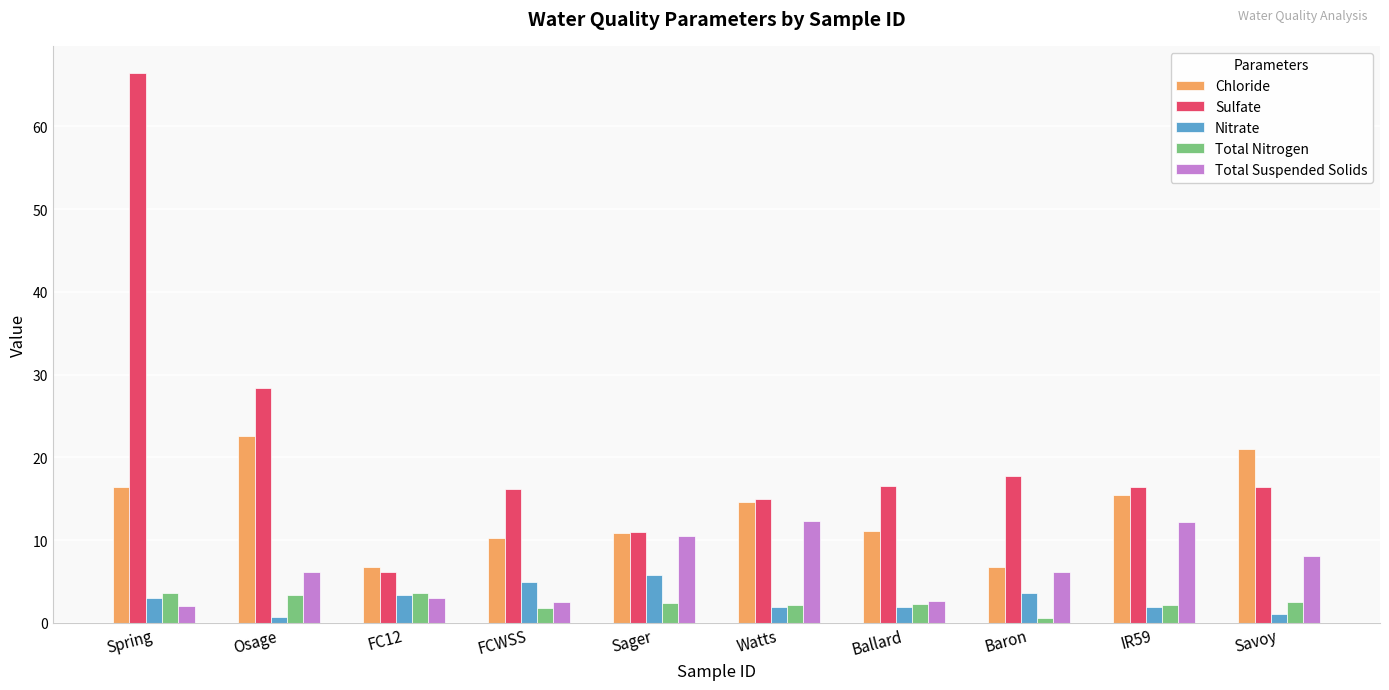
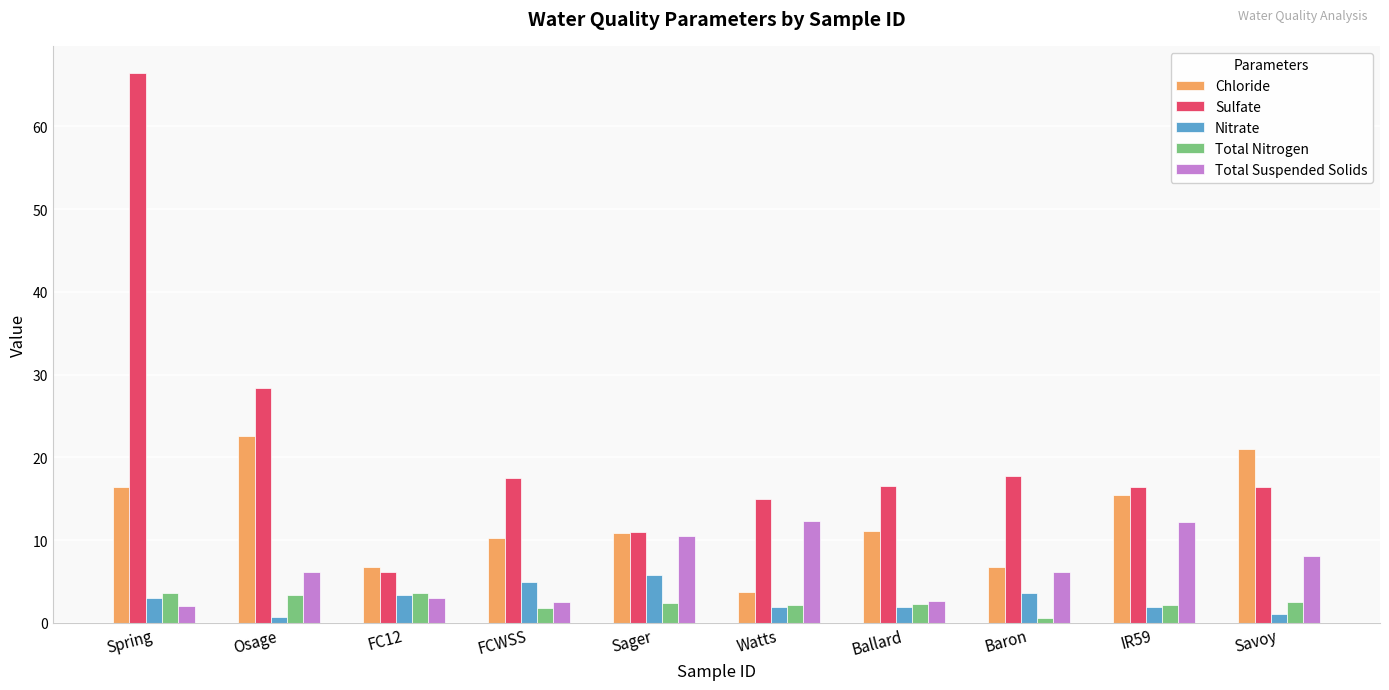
Sulfate, FCWSS: 16 -> 17
Chloride, Watts: 15 -> 4
